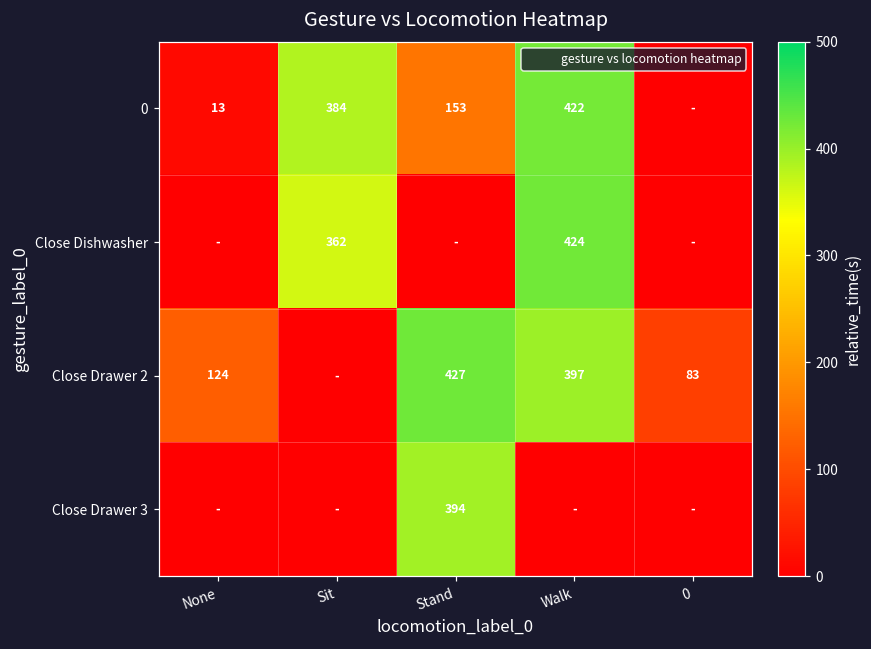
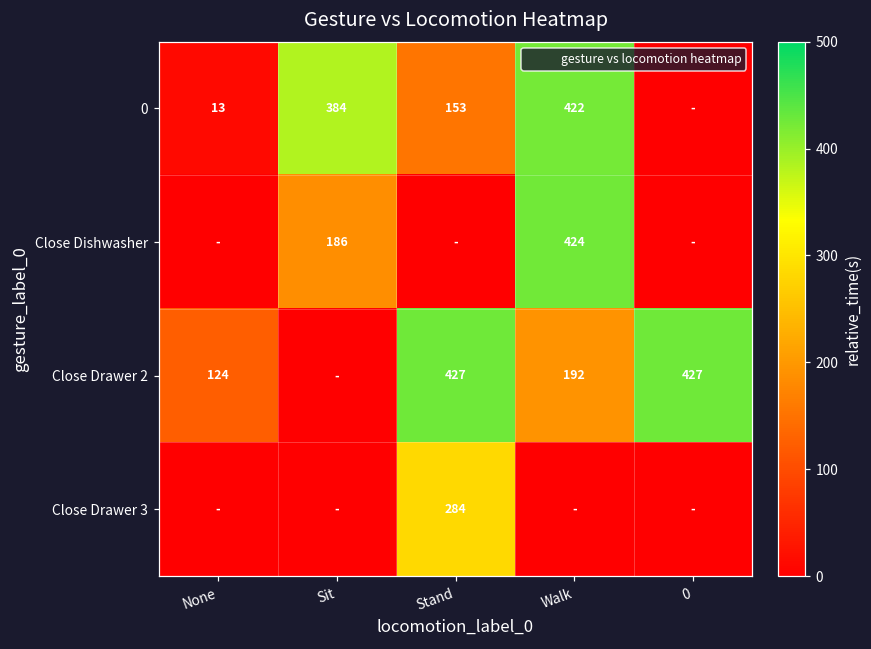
Close Dishwasher, Sit: 362 -> 186
Close Drawer 2, Walk: 397 -> 192
Close Drawer 2, 0: 83 -> 427
Close Drawer 3, Stand: 394 -> 284
